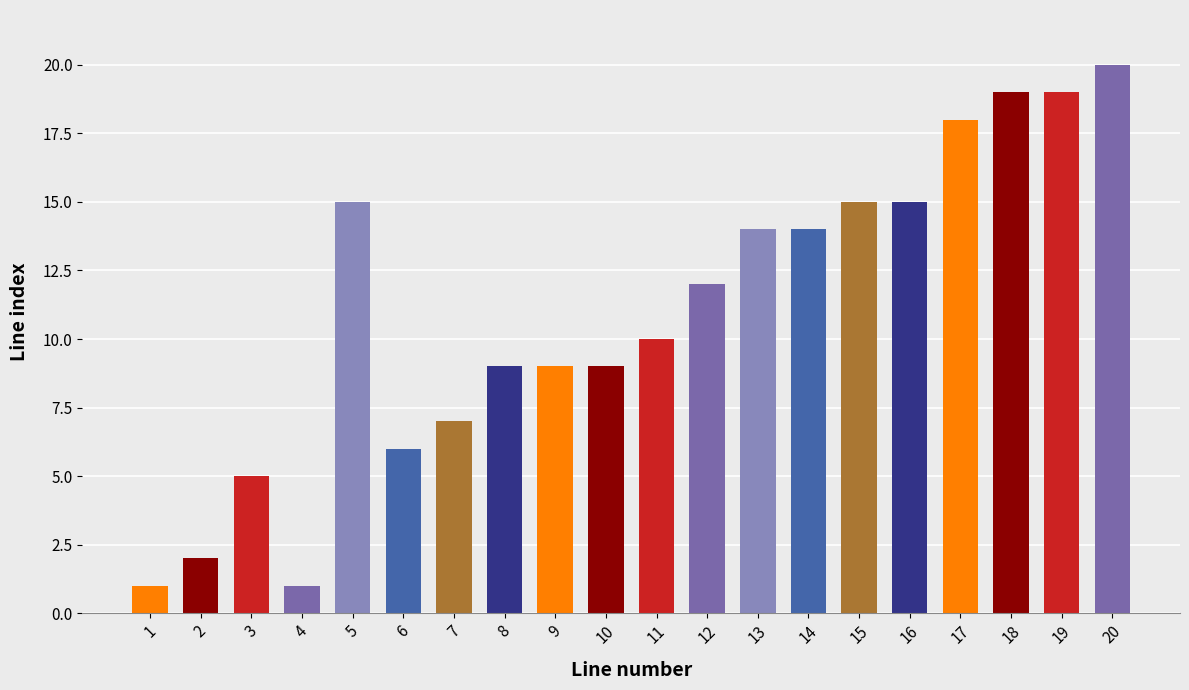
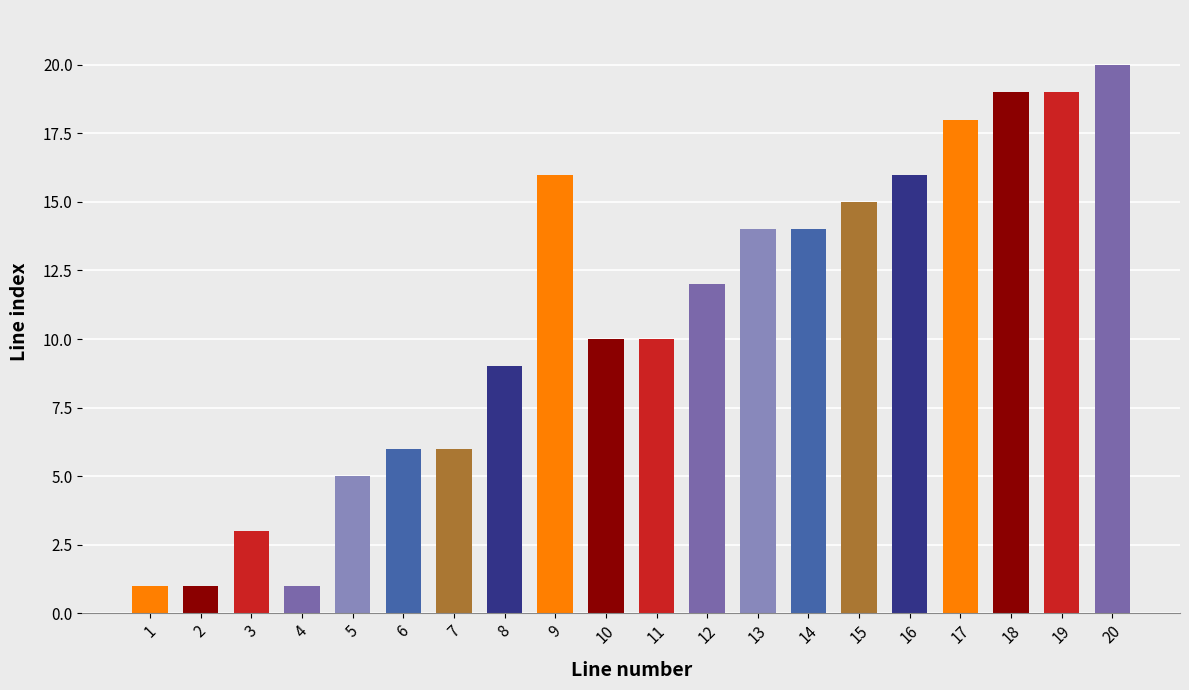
2: 2 -> 1
3: 5 -> 3
5: 15 -> 5
7: 7 -> 6
9: 9 -> 16
10: 9 -> 10
16: 15 -> 16
